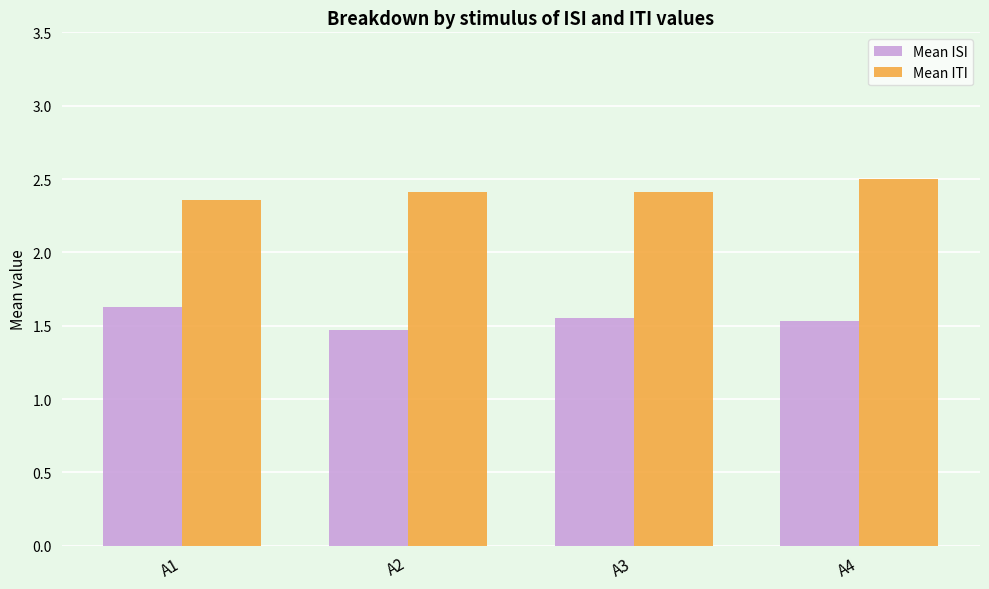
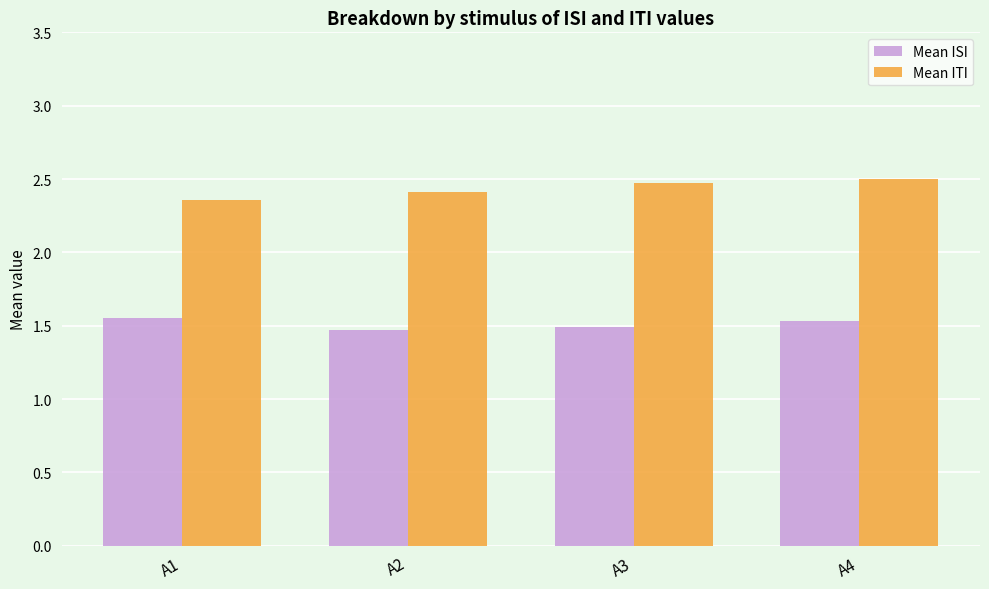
Mean ISI, A1: 1.63 -> 1.55
Mean ISI, A3: 1.55 -> 1.49
Mean ITI, A3: 2.41 -> 2.47
